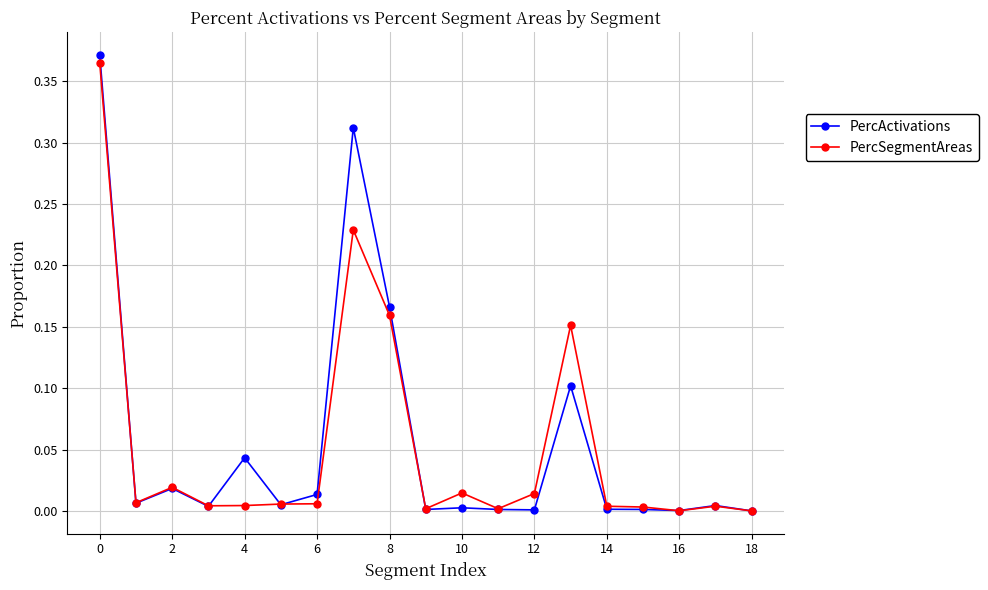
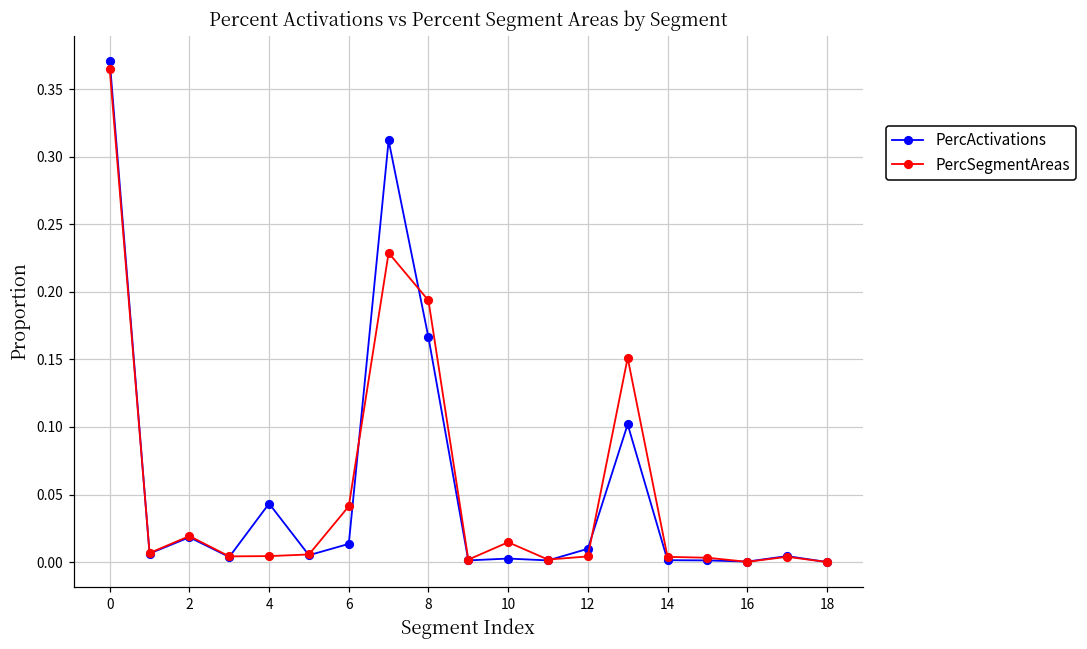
PercSegmentAreas, 6: 0.006 -> 0.041
PercSegmentAreas, 8: 0.159 -> 0.194
PercActivations, 12: 0.001 -> 0.010
PercSegmentAreas, 12: 0.014 -> 0.004
